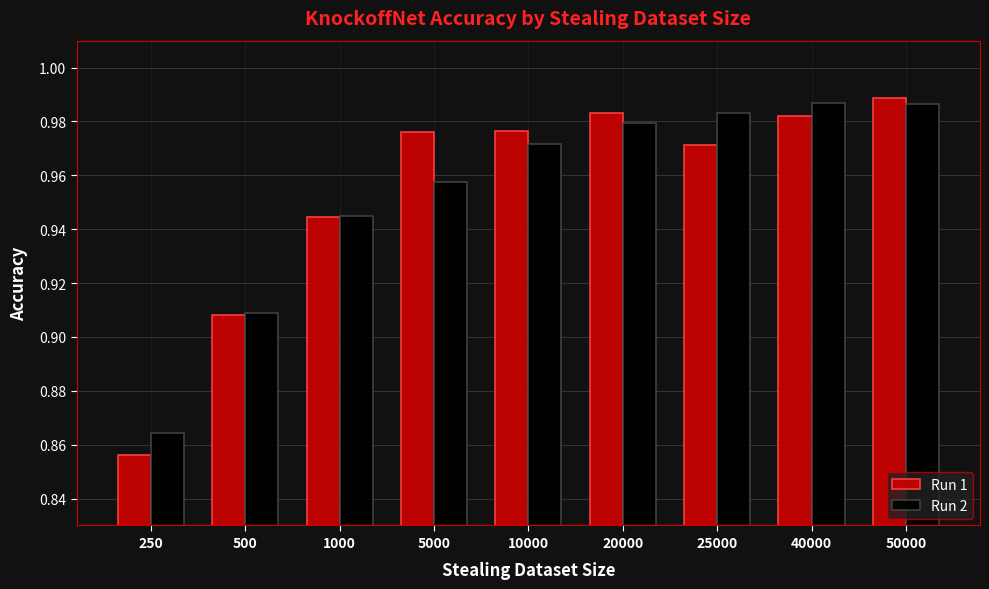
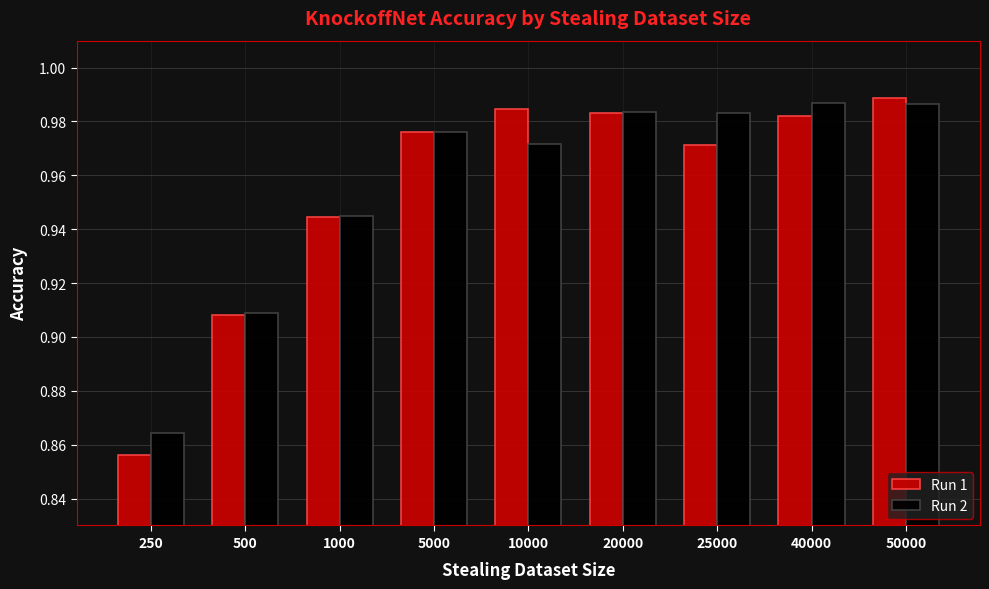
Run 2, 5000: 0.957 -> 0.976
Run 1, 10000: 0.977 -> 0.985
Run 2, 20000: 0.979 -> 0.984
